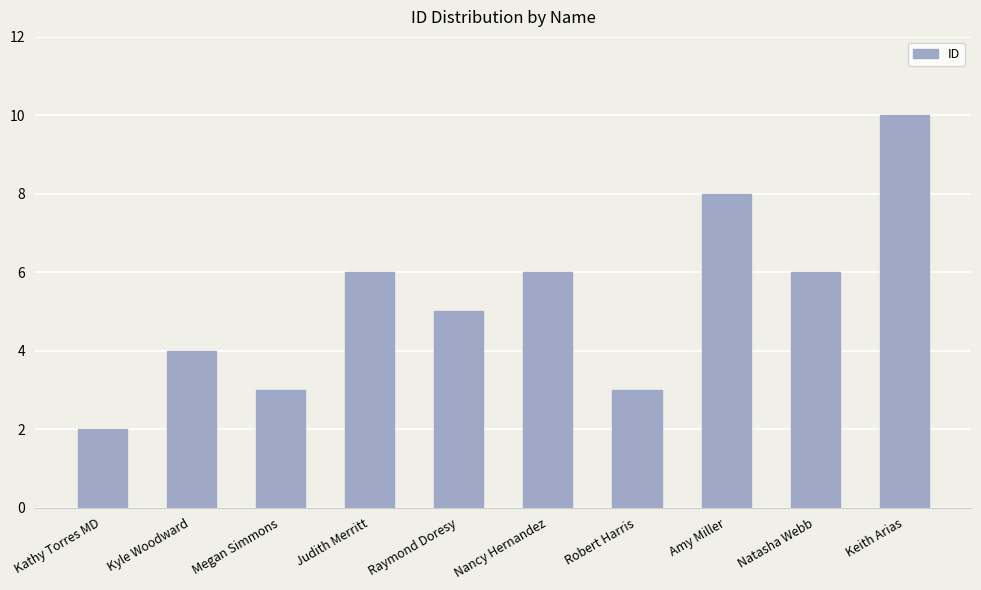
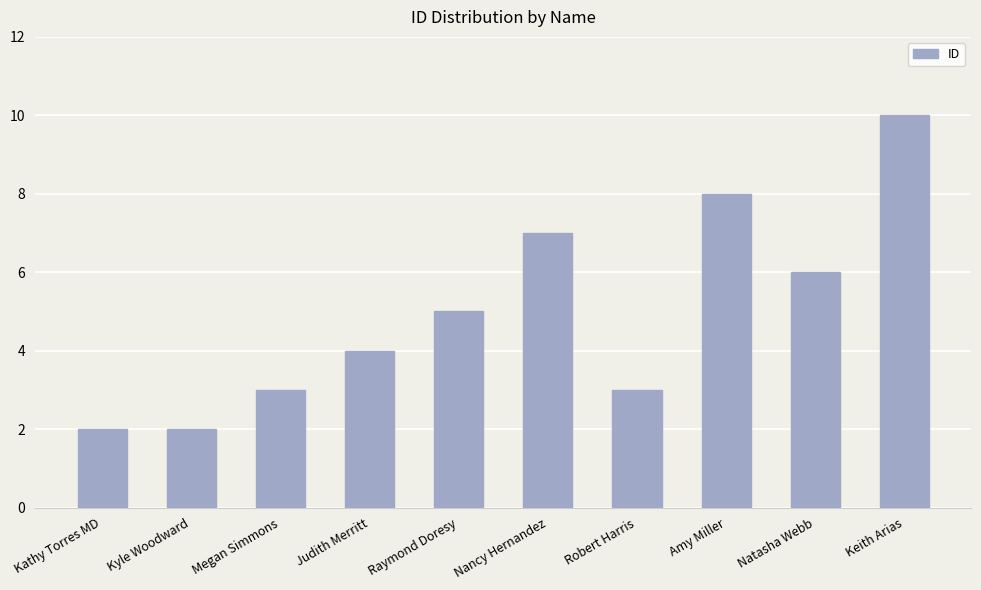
Kyle Woodward: 4 -> 2
Judith Merritt: 6 -> 4
Nancy Hernandez: 6 -> 7
